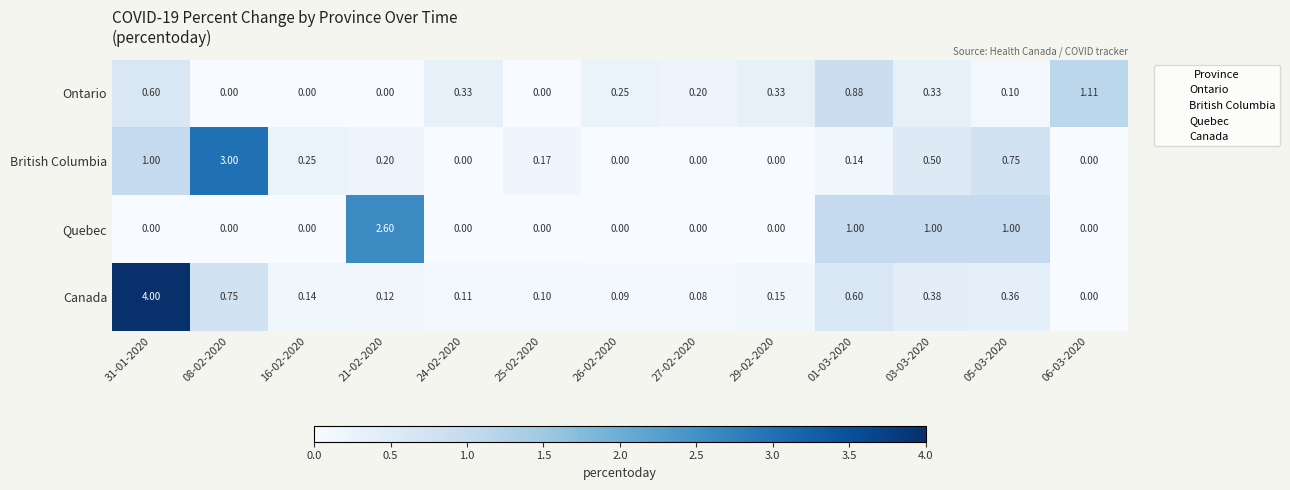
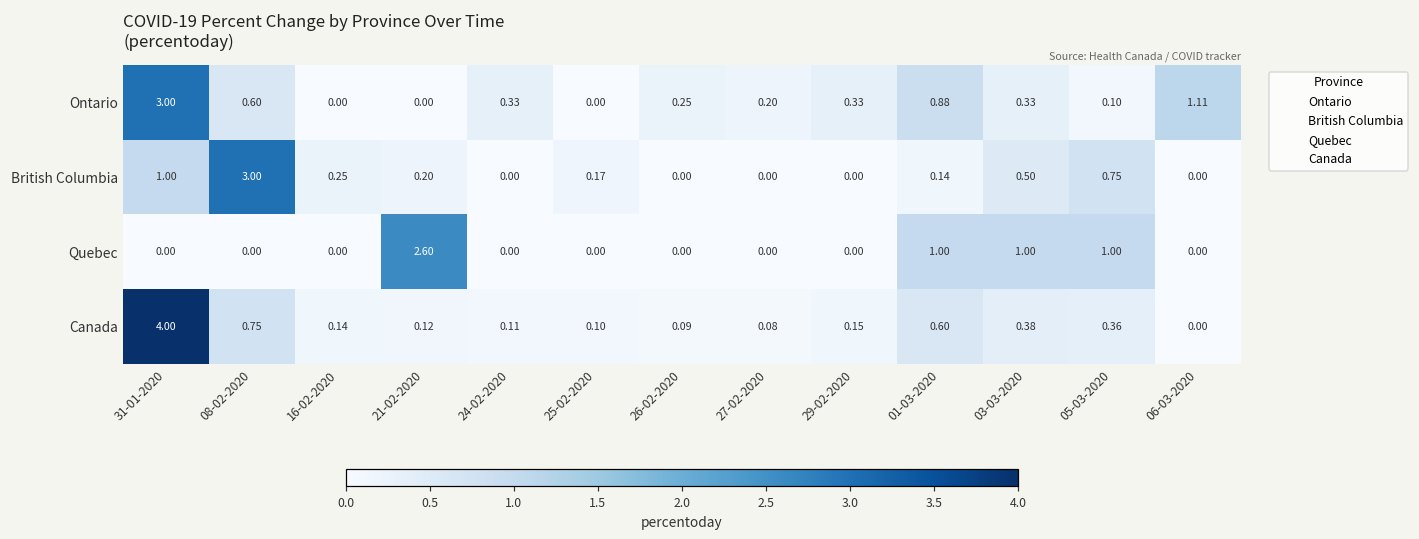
Ontario, 31-01-2020: 0.60 -> 3.00
Ontario, 08-02-2020: 0.00 -> 0.60
